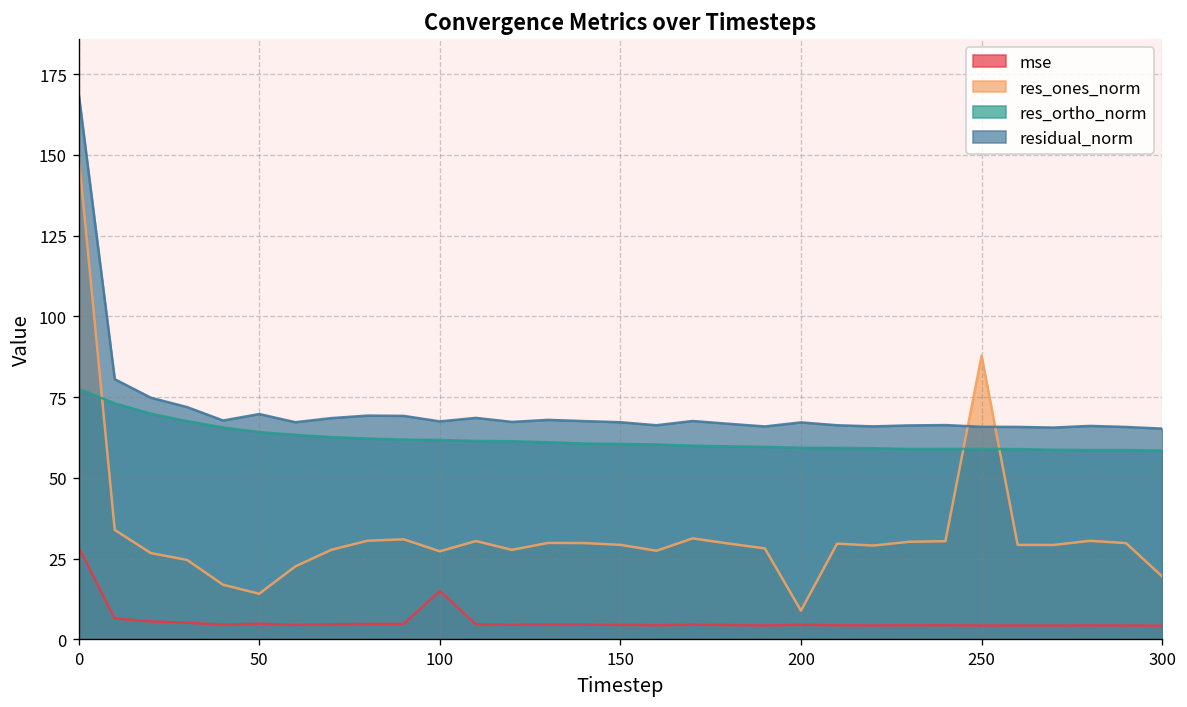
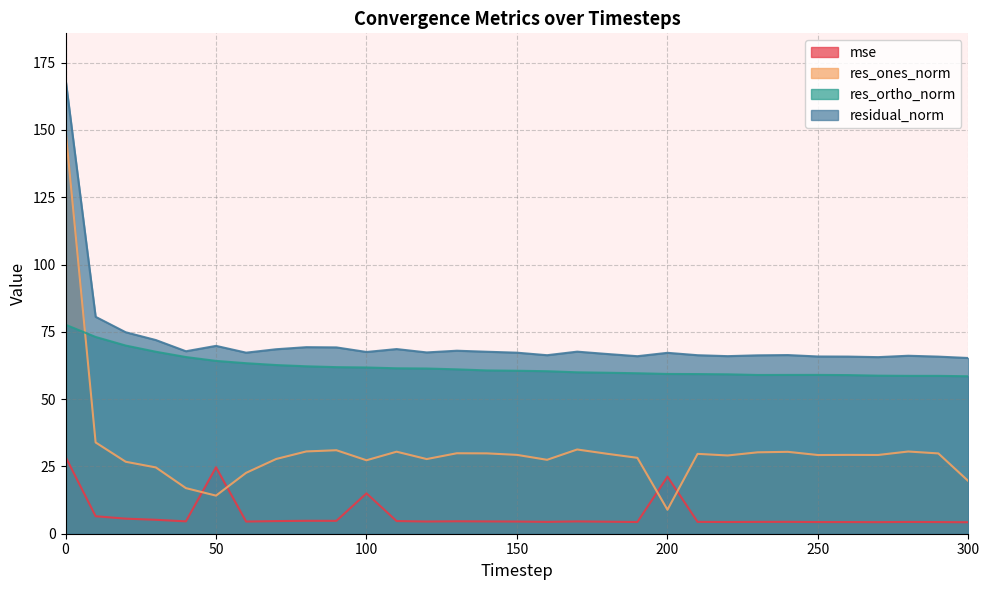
mse, 50: 5 -> 25
mse, 200: 5 -> 21
res_ones_norm, 250: 88 -> 29
